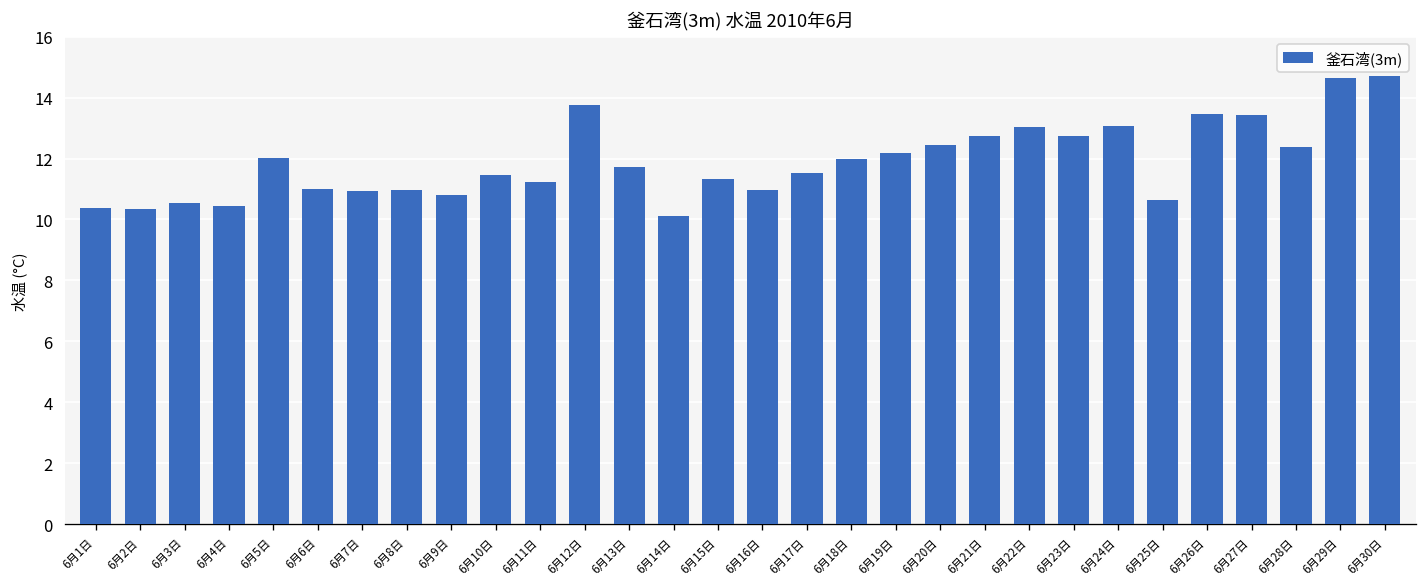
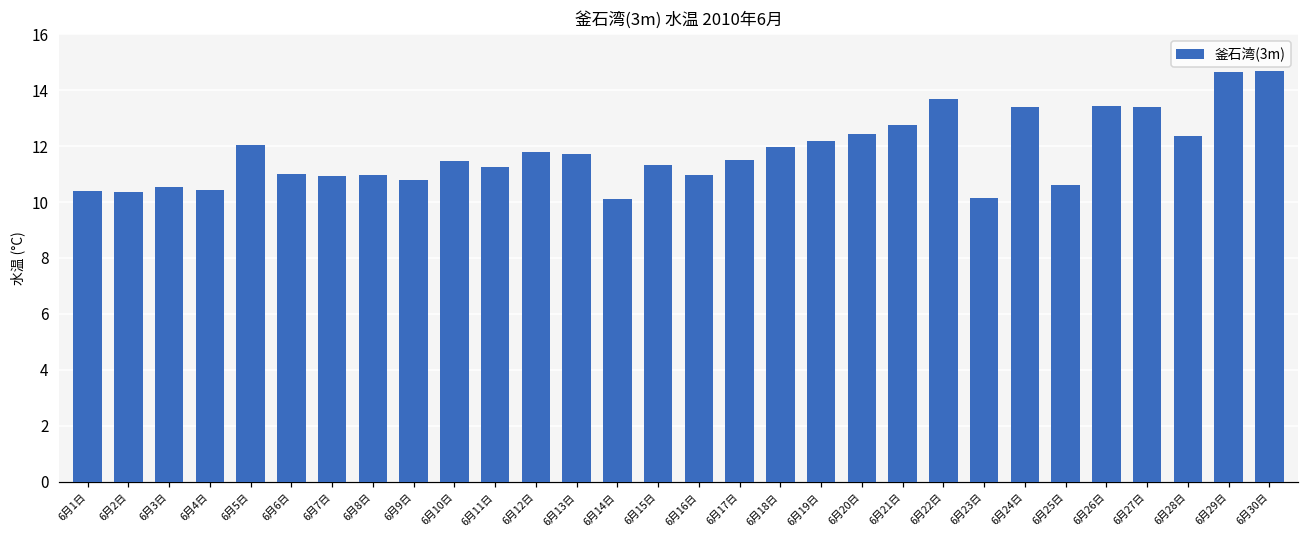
6月12日: 13.8 -> 11.8
6月22日: 13.0 -> 13.7
6月23日: 12.8 -> 10.1
6月24日: 13.1 -> 13.4
